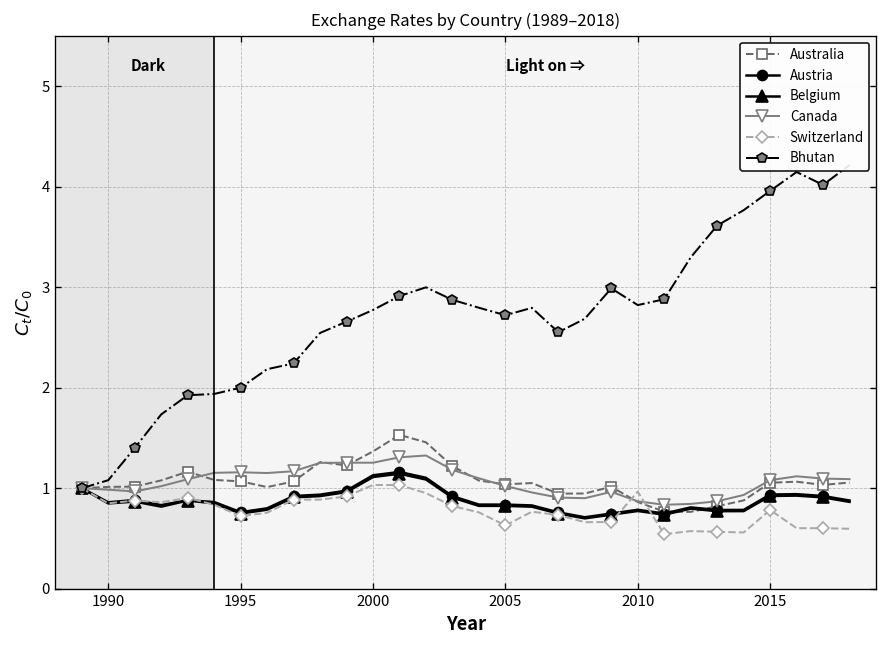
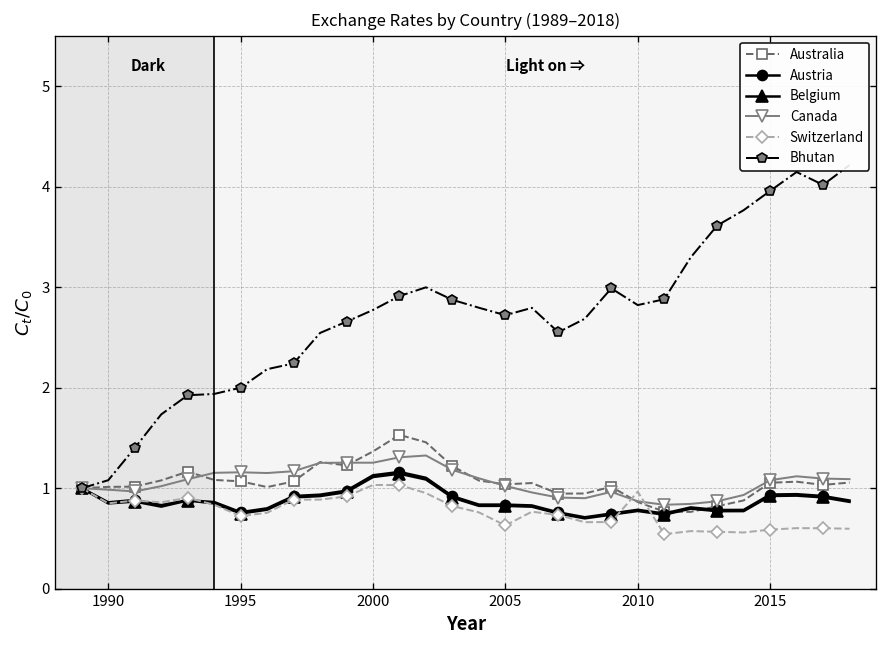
Switzerland, 2015: 0.8 -> 0.6
